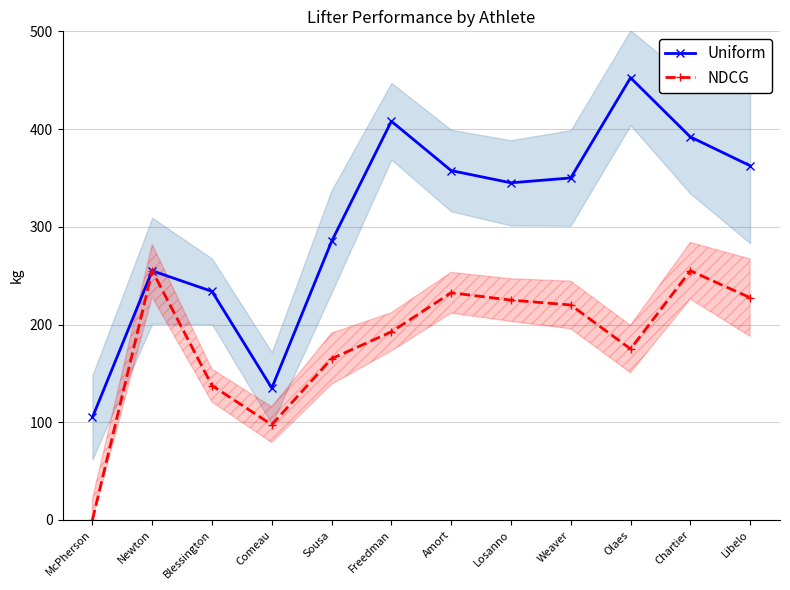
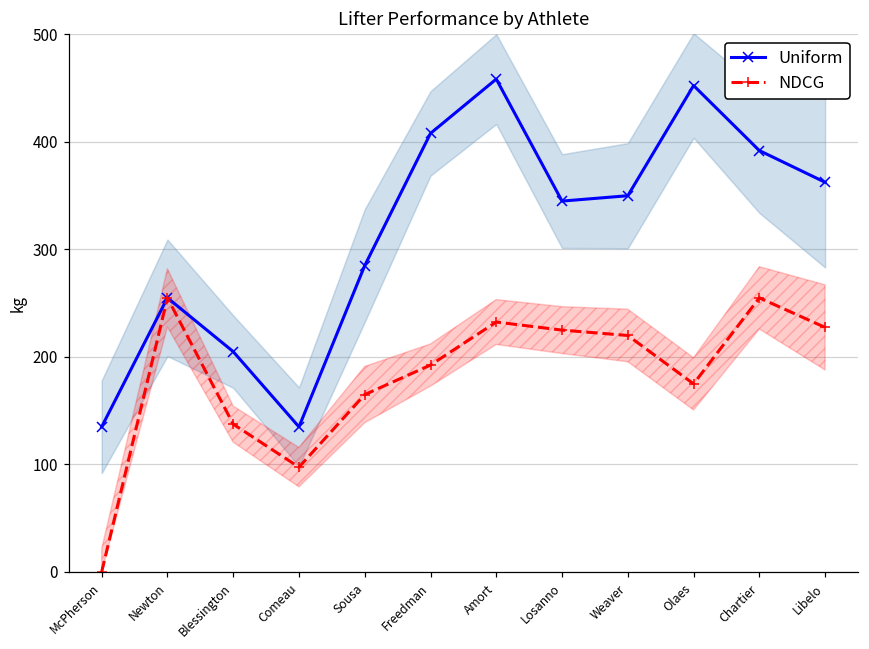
Uniform, McPherson: 110 -> 140
Uniform, Blessington: 230 -> 210
Uniform, Amort: 360 -> 460
